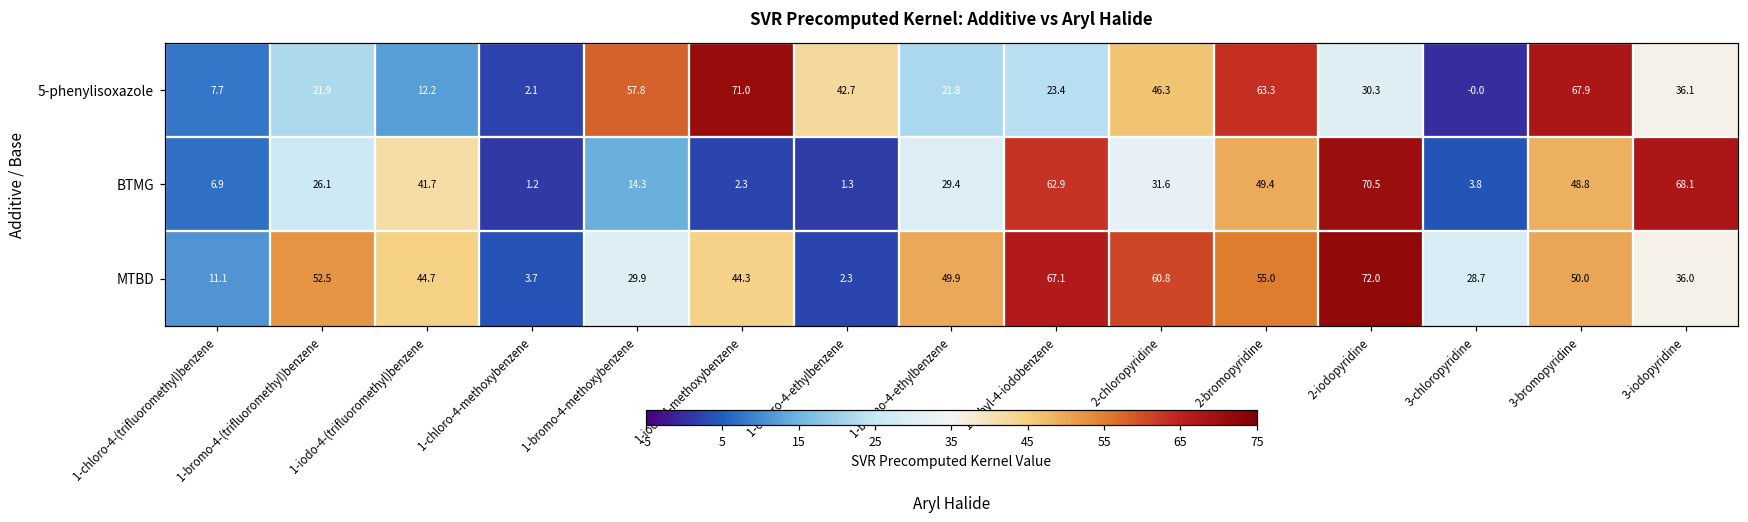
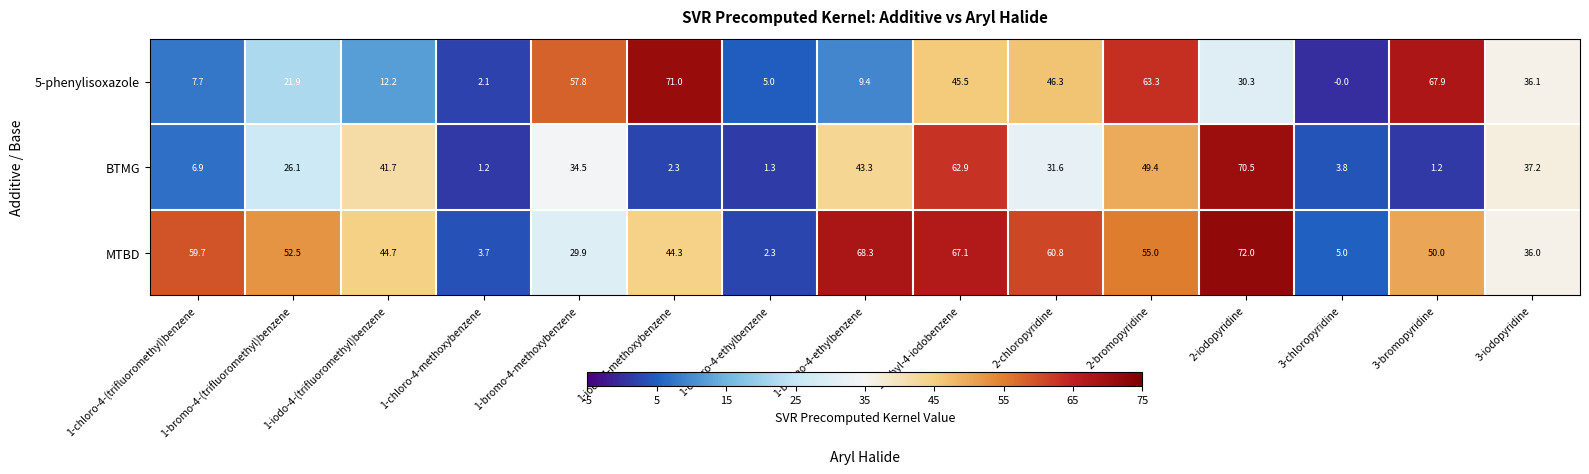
5-phenylisoxazole, 1-chloro-4-ethylbenzene: 42.7 -> 5.0
5-phenylisoxazole, 1-bromo-4-ethylbenzene: 21.8 -> 9.4
5-phenylisoxazole, 1-ethyl-4-iodobenzene: 23.4 -> 45.5
BTMG, 1-bromo-4-methoxybenzene: 14.3 -> 34.5
BTMG, 1-bromo-4-ethylbenzene: 29.4 -> 43.3
BTMG, 3-bromopyridine: 48.8 -> 1.2
BTMG, 3-iodopyridine: 68.1 -> 37.2
MTBD, 1-chloro-4-(trifluoromethyl)benzene: 11.1 -> 59.7
MTBD, 1-bromo-4-ethylbenzene: 49.9 -> 68.3
MTBD, 3-chloropyridine: 28.7 -> 5.0
